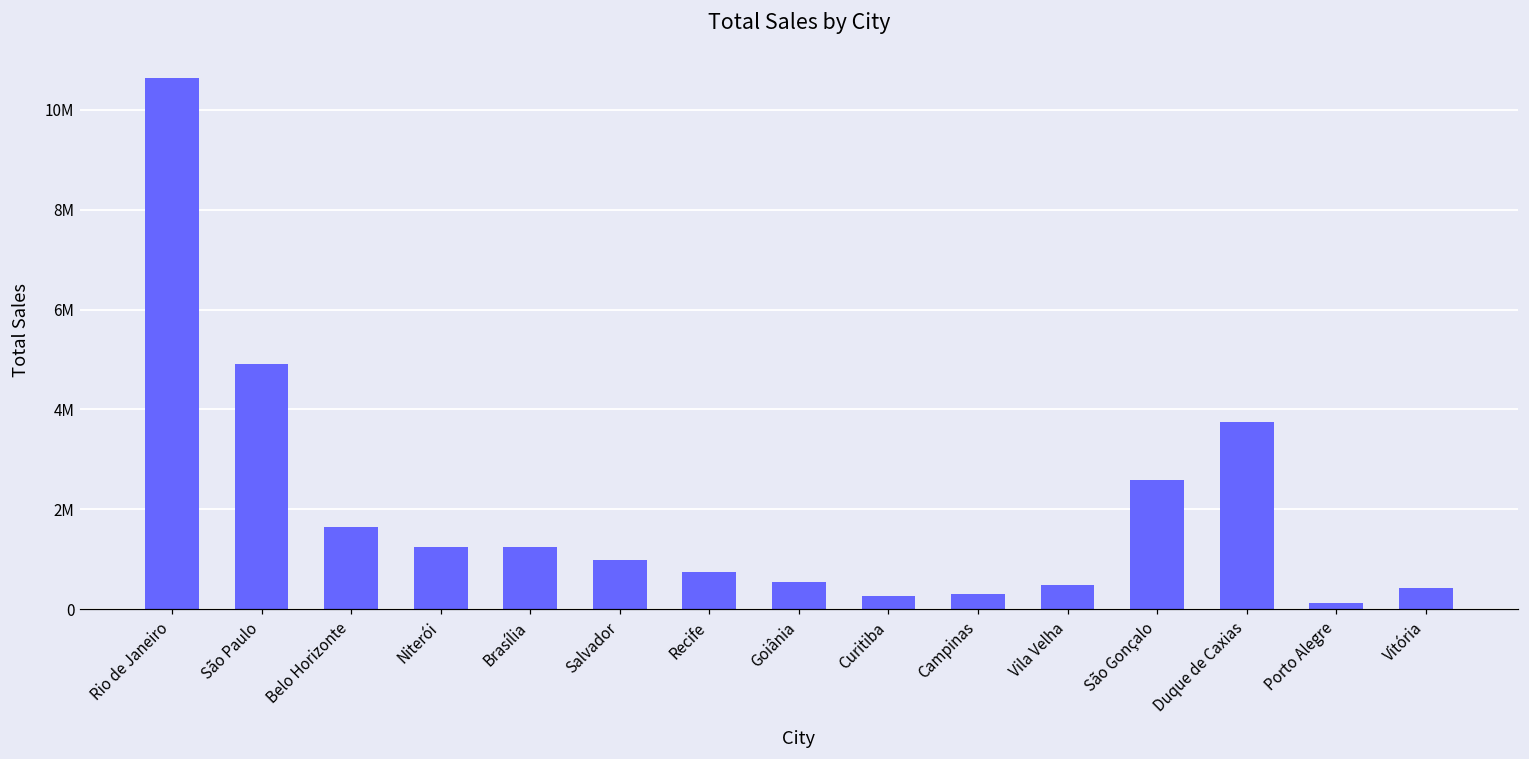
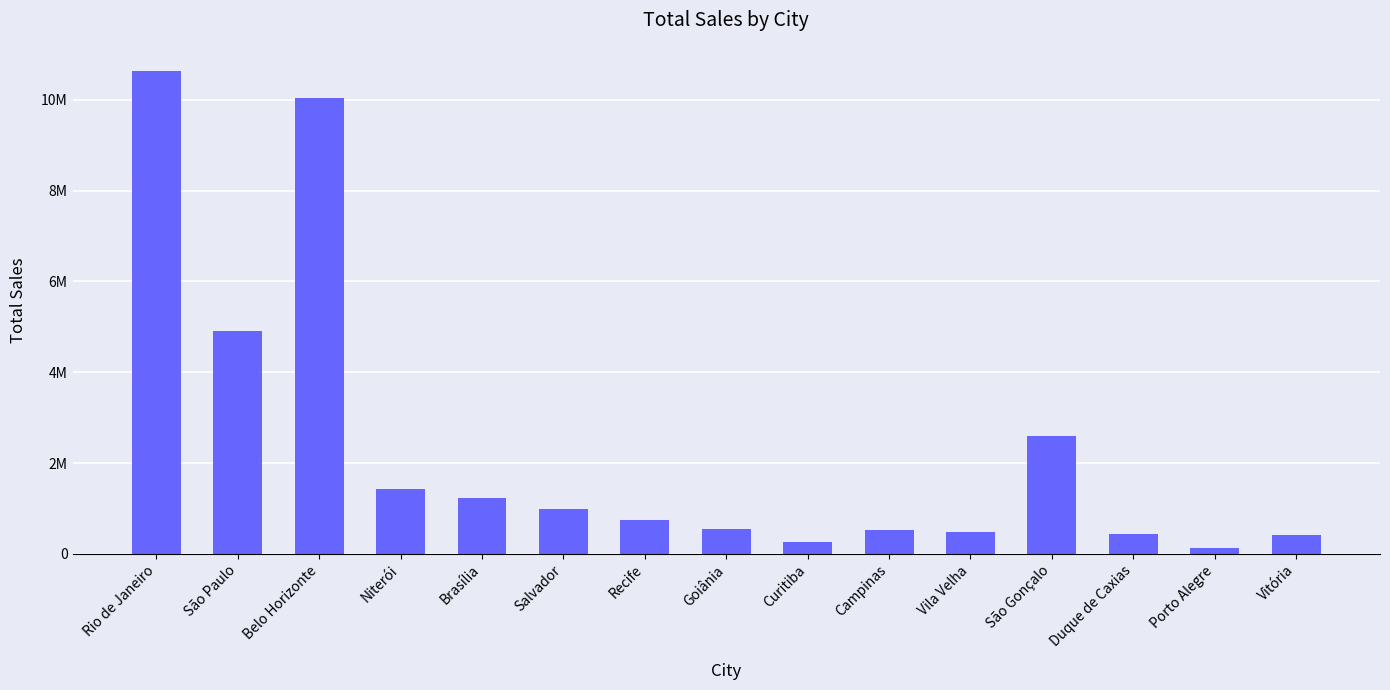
Belo Horizonte: 1600000 -> 10000000
Niterói: 1200000 -> 1400000
Campinas: 300000 -> 500000
Duque de Caxias: 3700000 -> 400000
